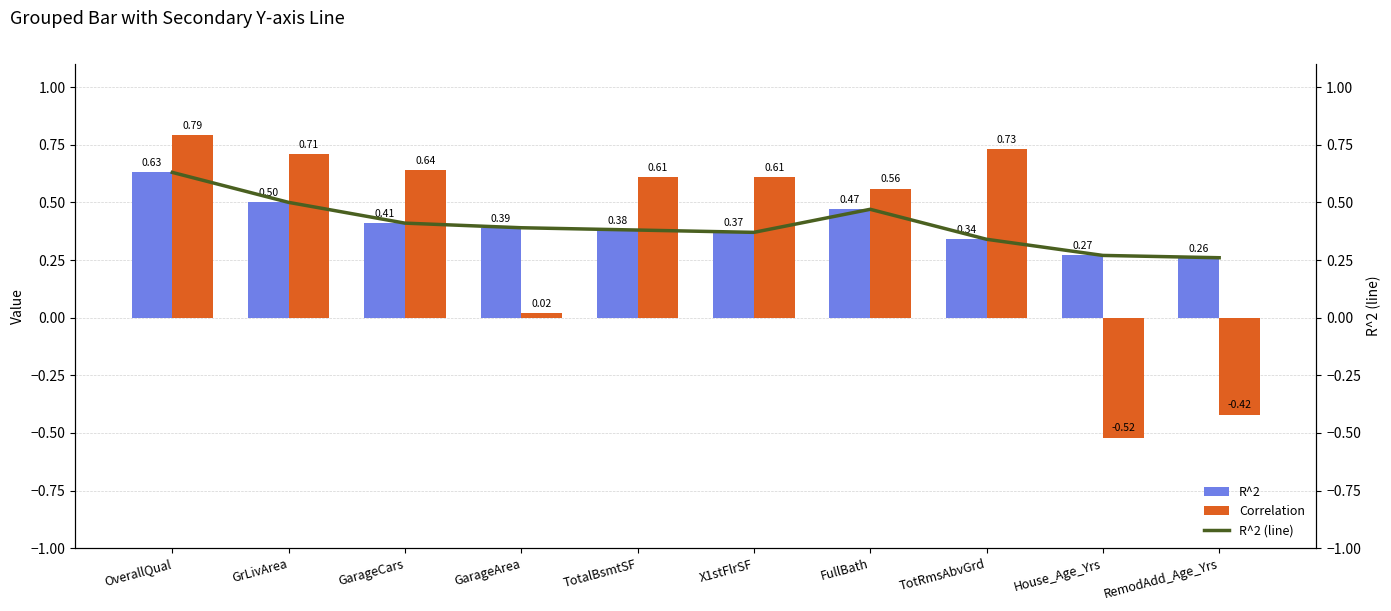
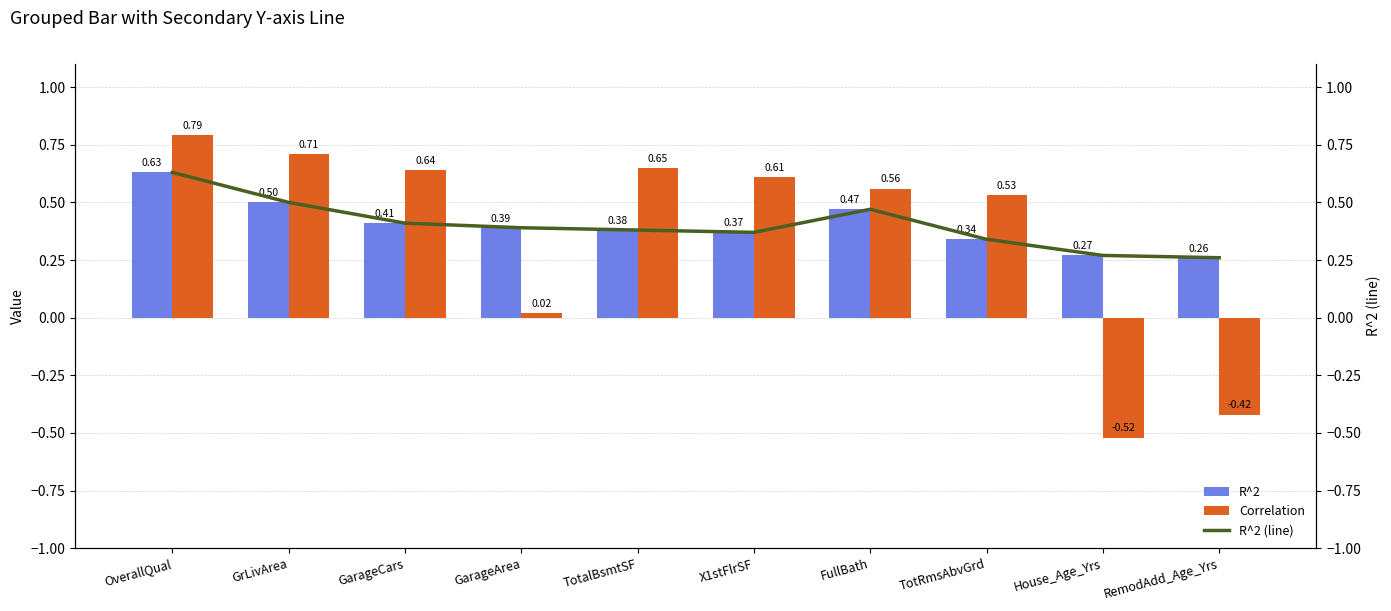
Correlation, TotalBsmtSF: 0.61 -> 0.65
Correlation, TotRmsAbvGrd: 0.73 -> 0.53
